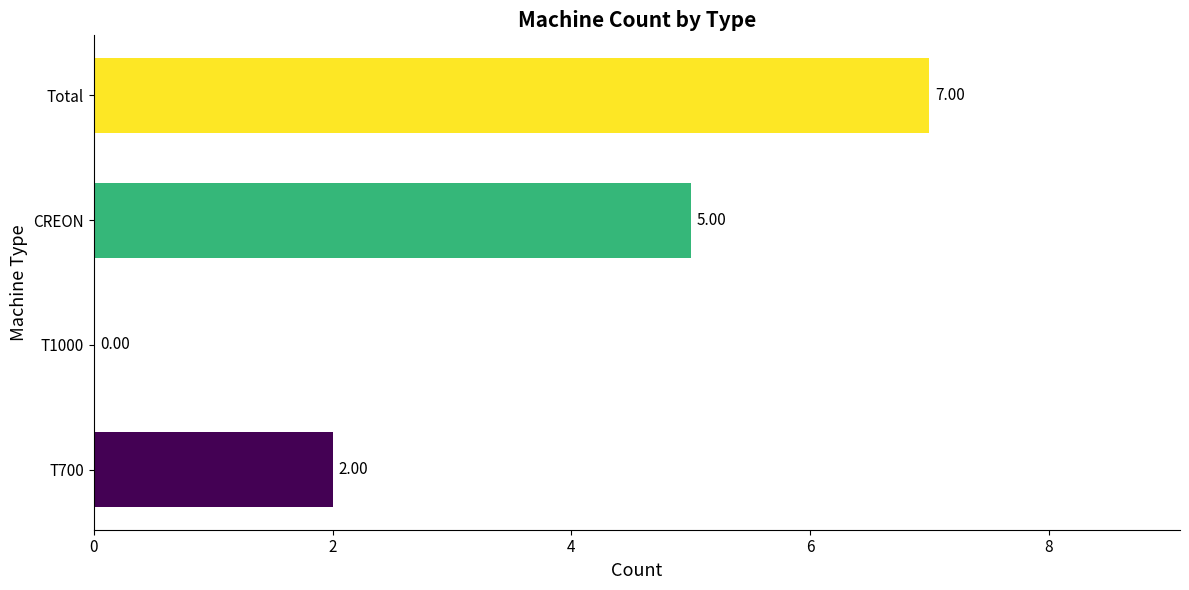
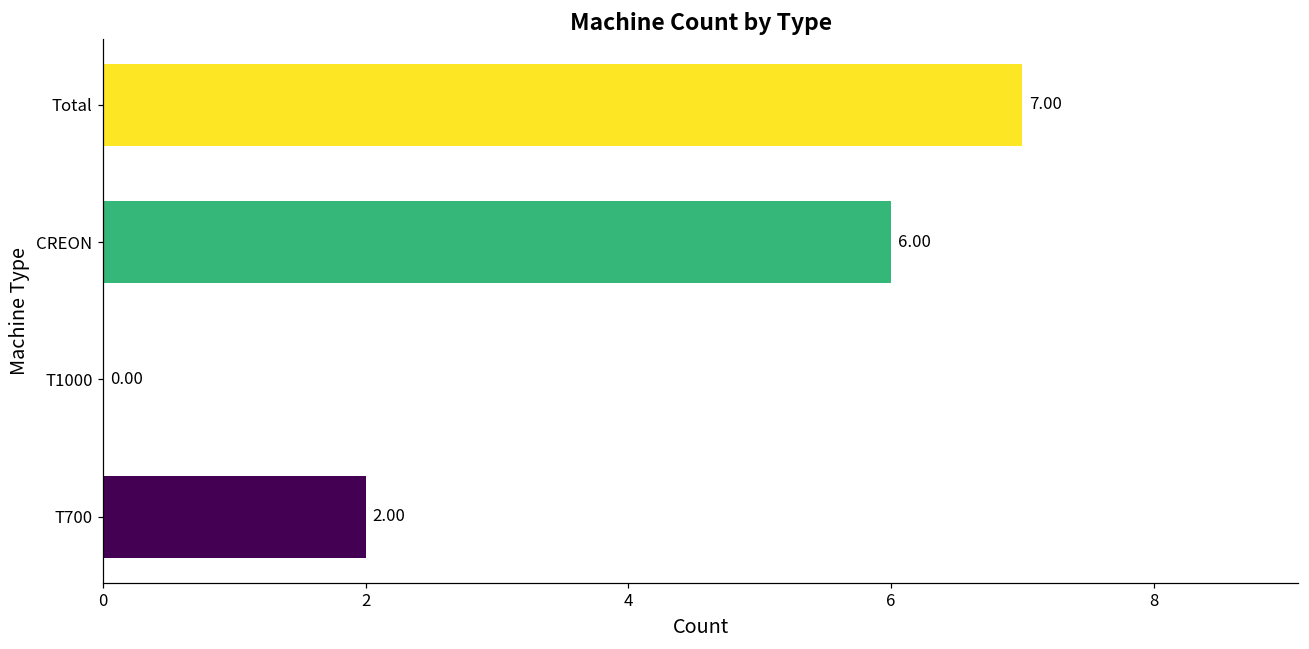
CREON: 5.00 -> 6.00
